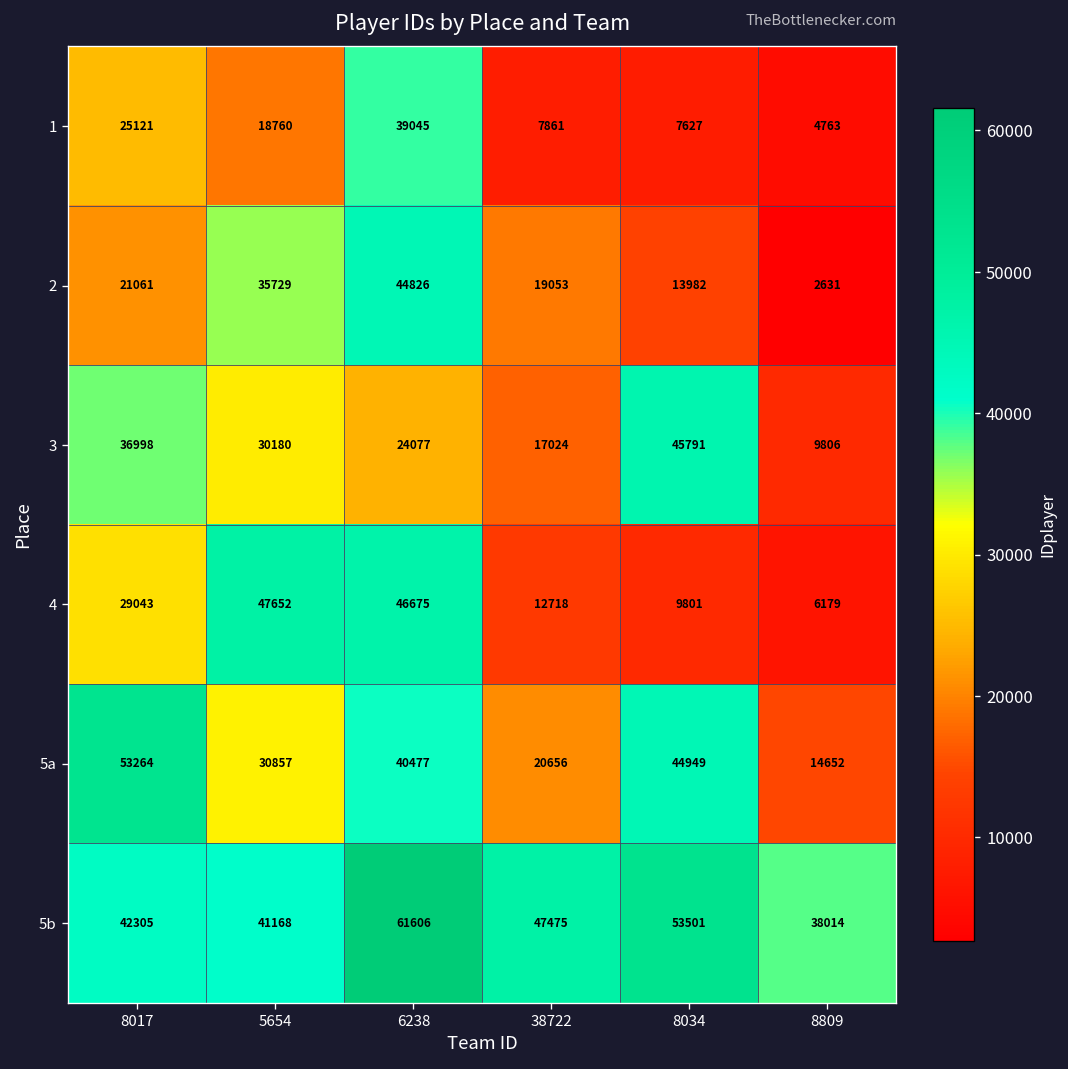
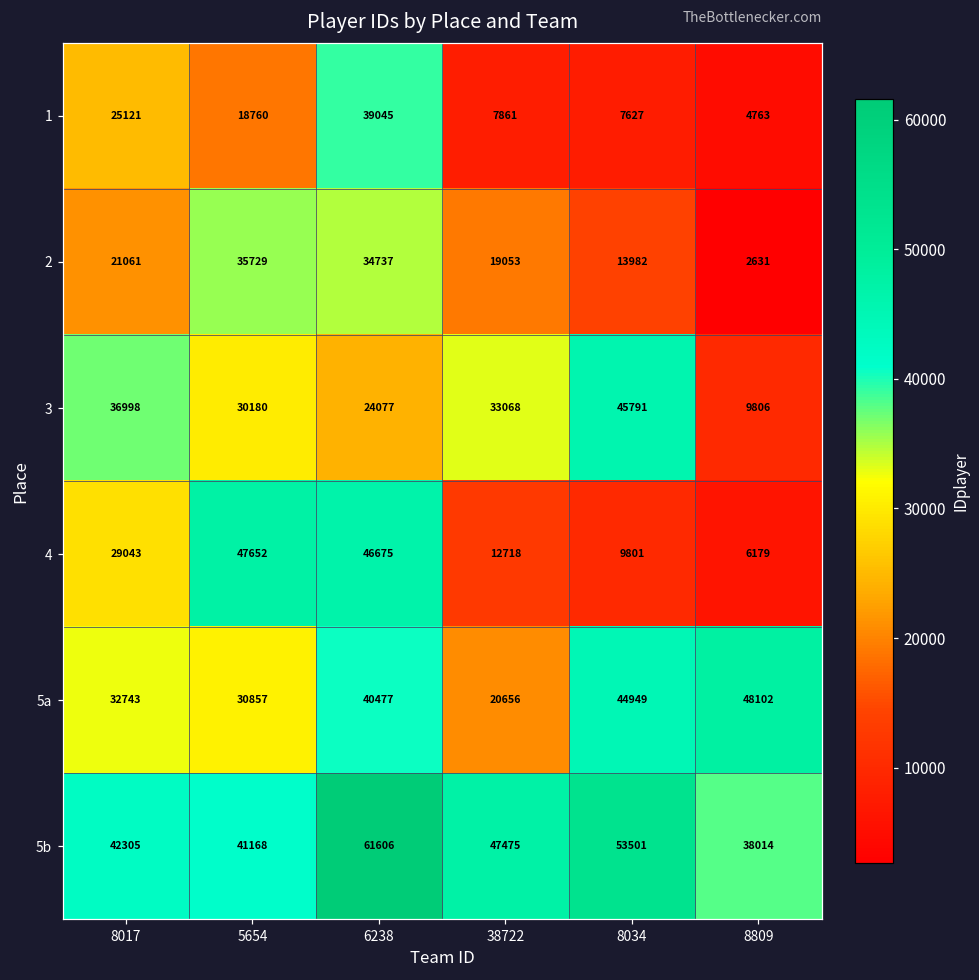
2, 6238: 44826 -> 34737
3, 38722: 17024 -> 33068
5a, 8017: 53264 -> 32743
5a, 8809: 14652 -> 48102
